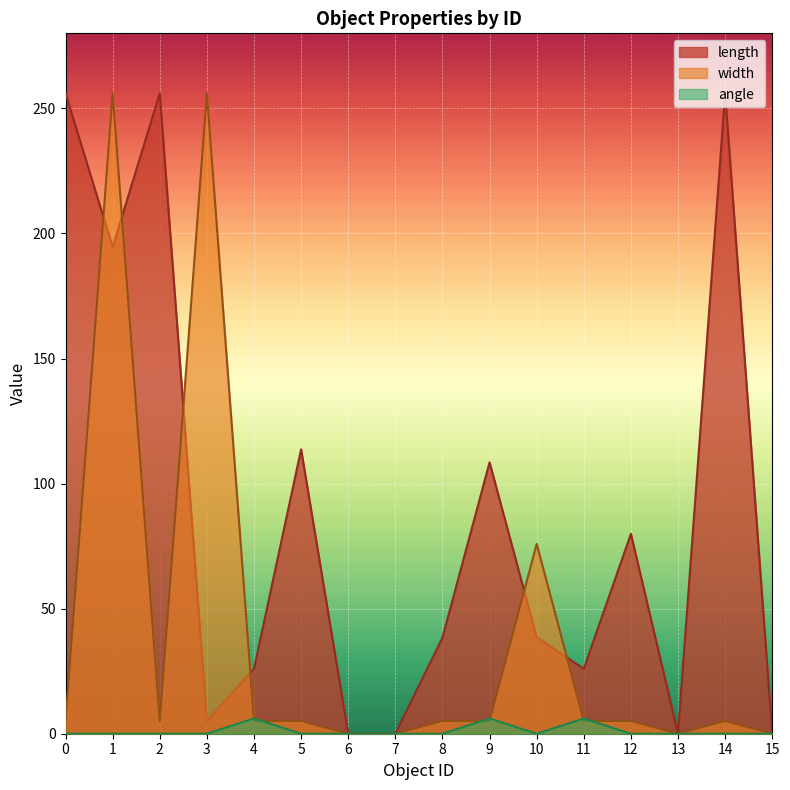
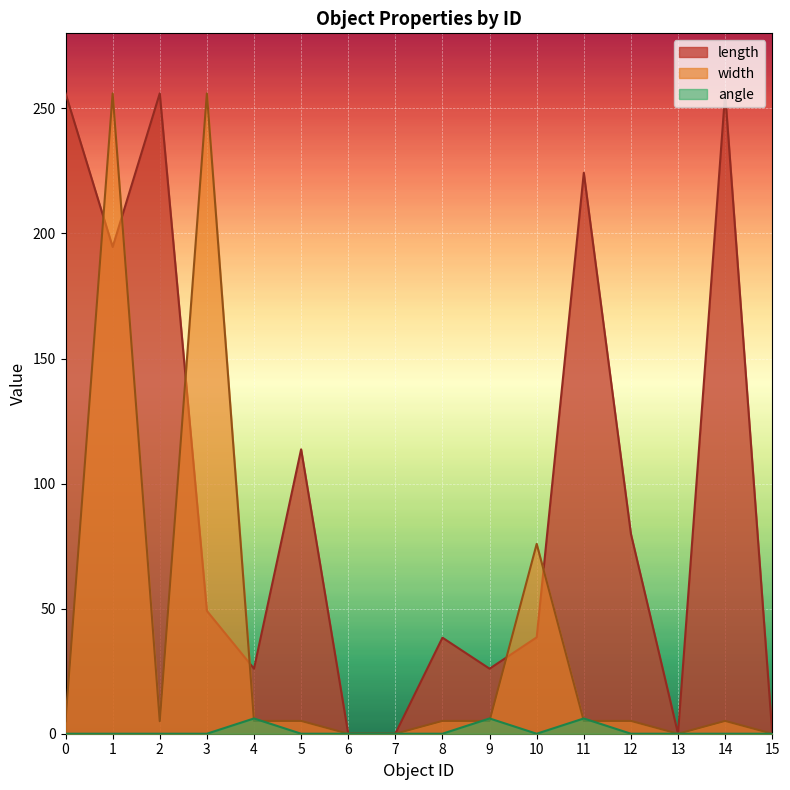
length, 3: 5 -> 49
length, 9: 109 -> 26
length, 11: 26 -> 224
